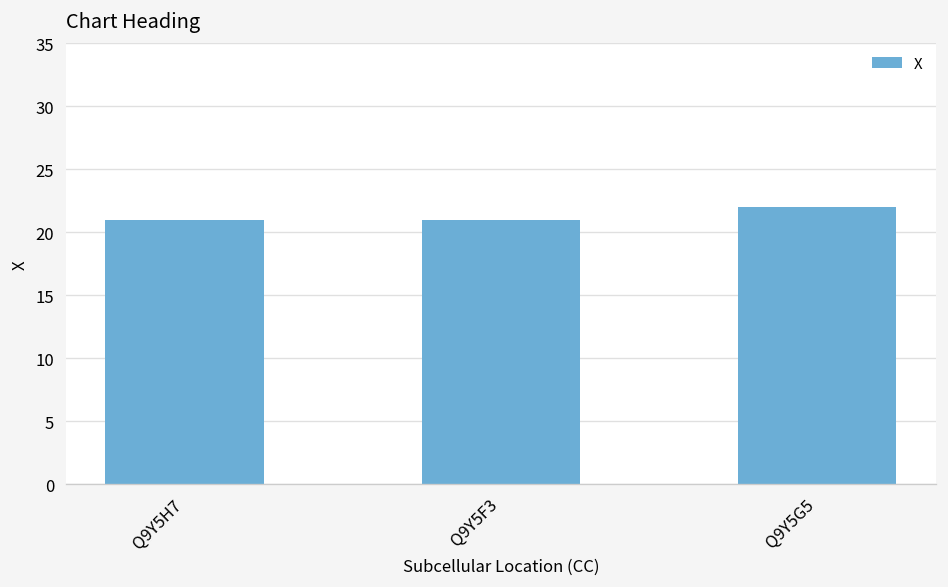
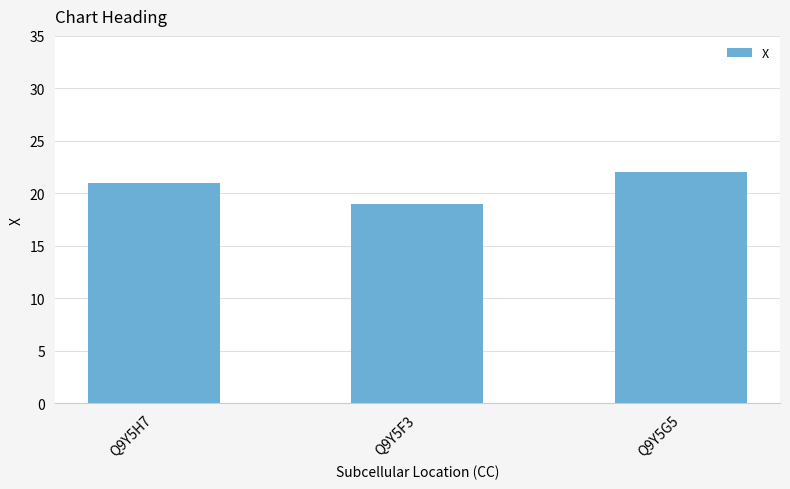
Q9Y5F3: 21 -> 19
